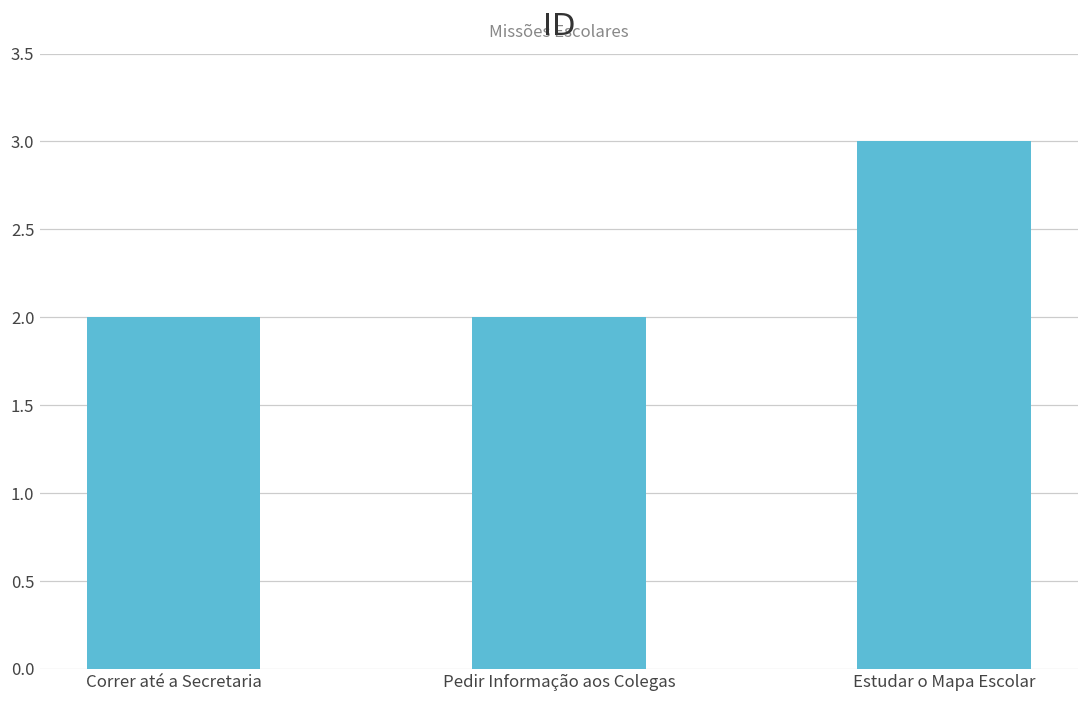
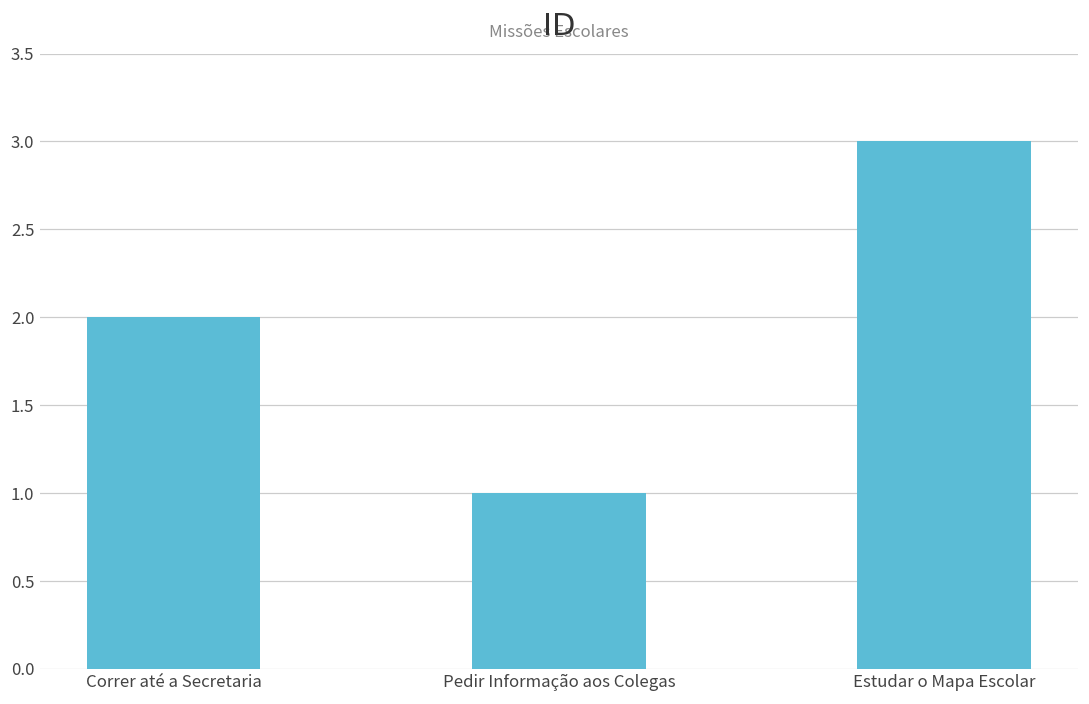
Pedir Informação aos Colegas: 2 -> 1
